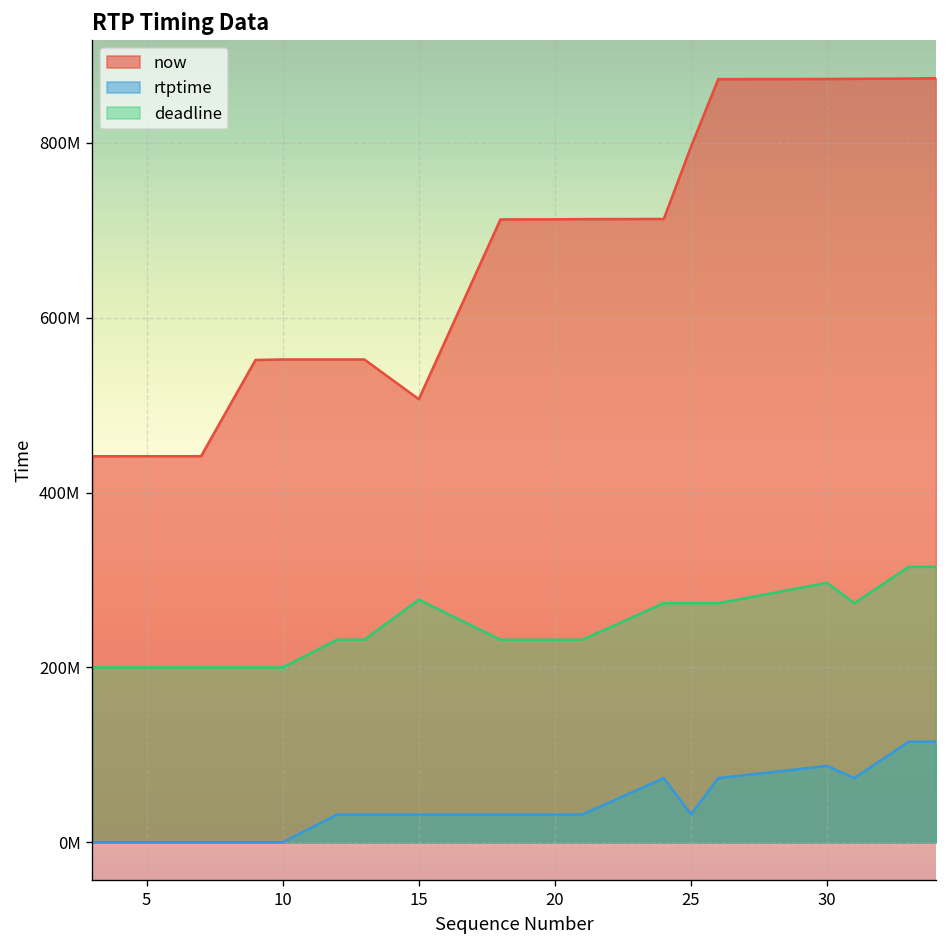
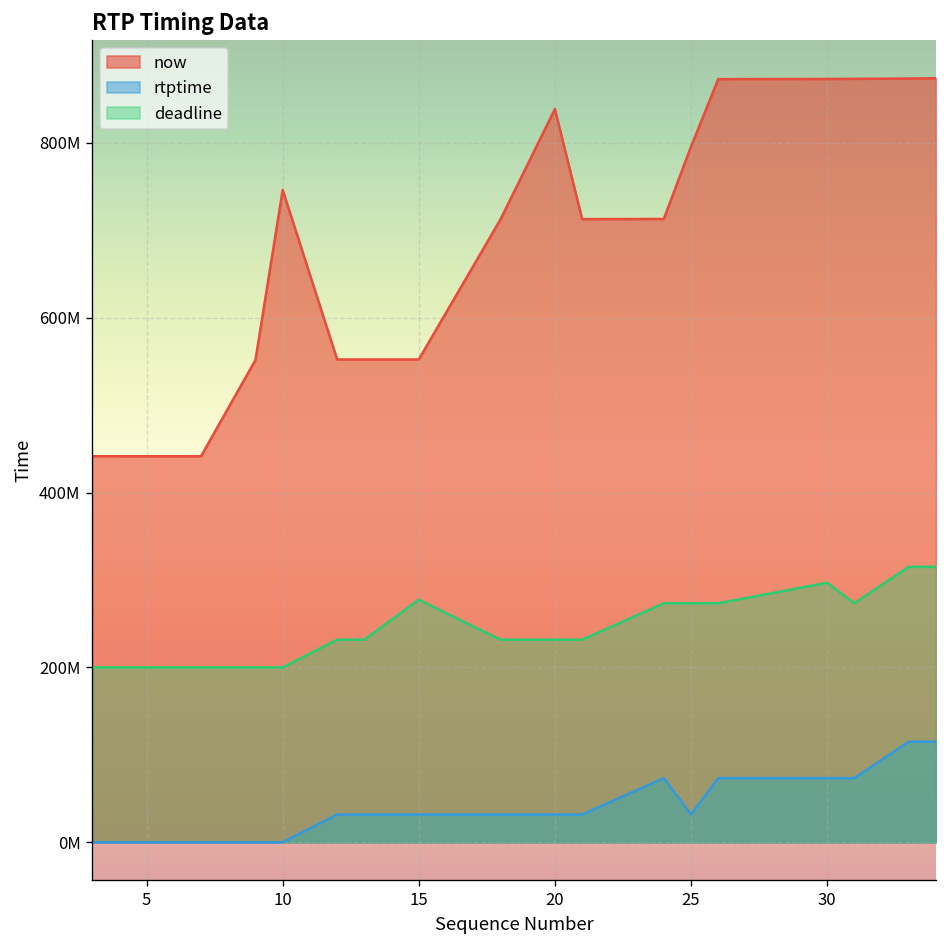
now, 10: 550000000 -> 750000000
now, 15: 510000000 -> 550000000
now, 20: 710000000 -> 840000000
rtptime, 30: 90000000 -> 70000000
